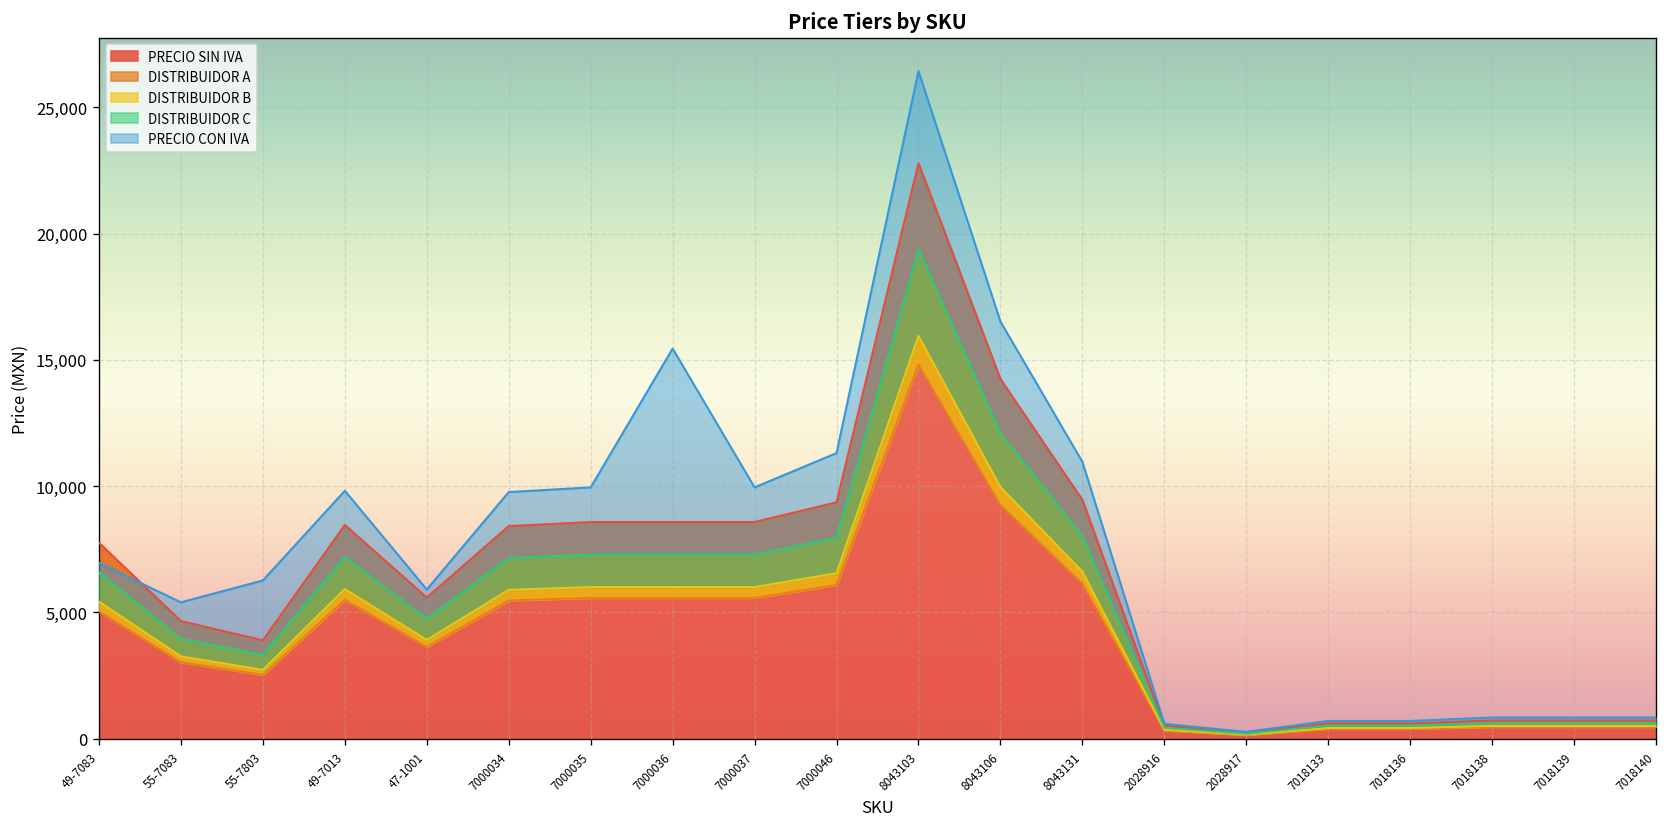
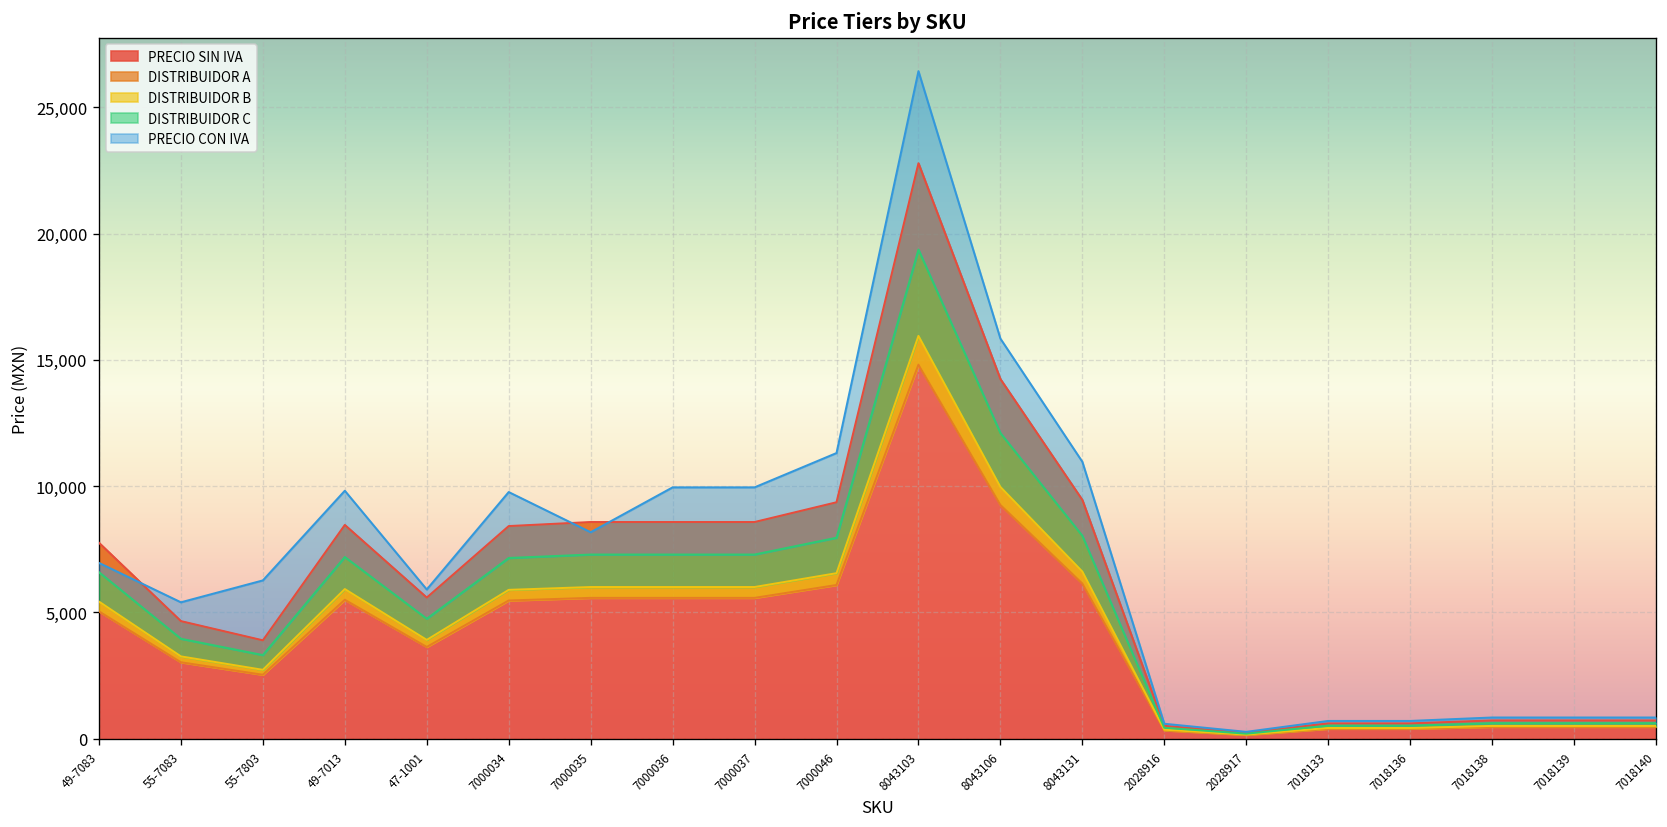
PRECIO CON IVA, 7000035: 10,000 -> 8,200
PRECIO CON IVA, 7000036: 15,500 -> 10,000
PRECIO CON IVA, 8043106: 16,500 -> 15,800
